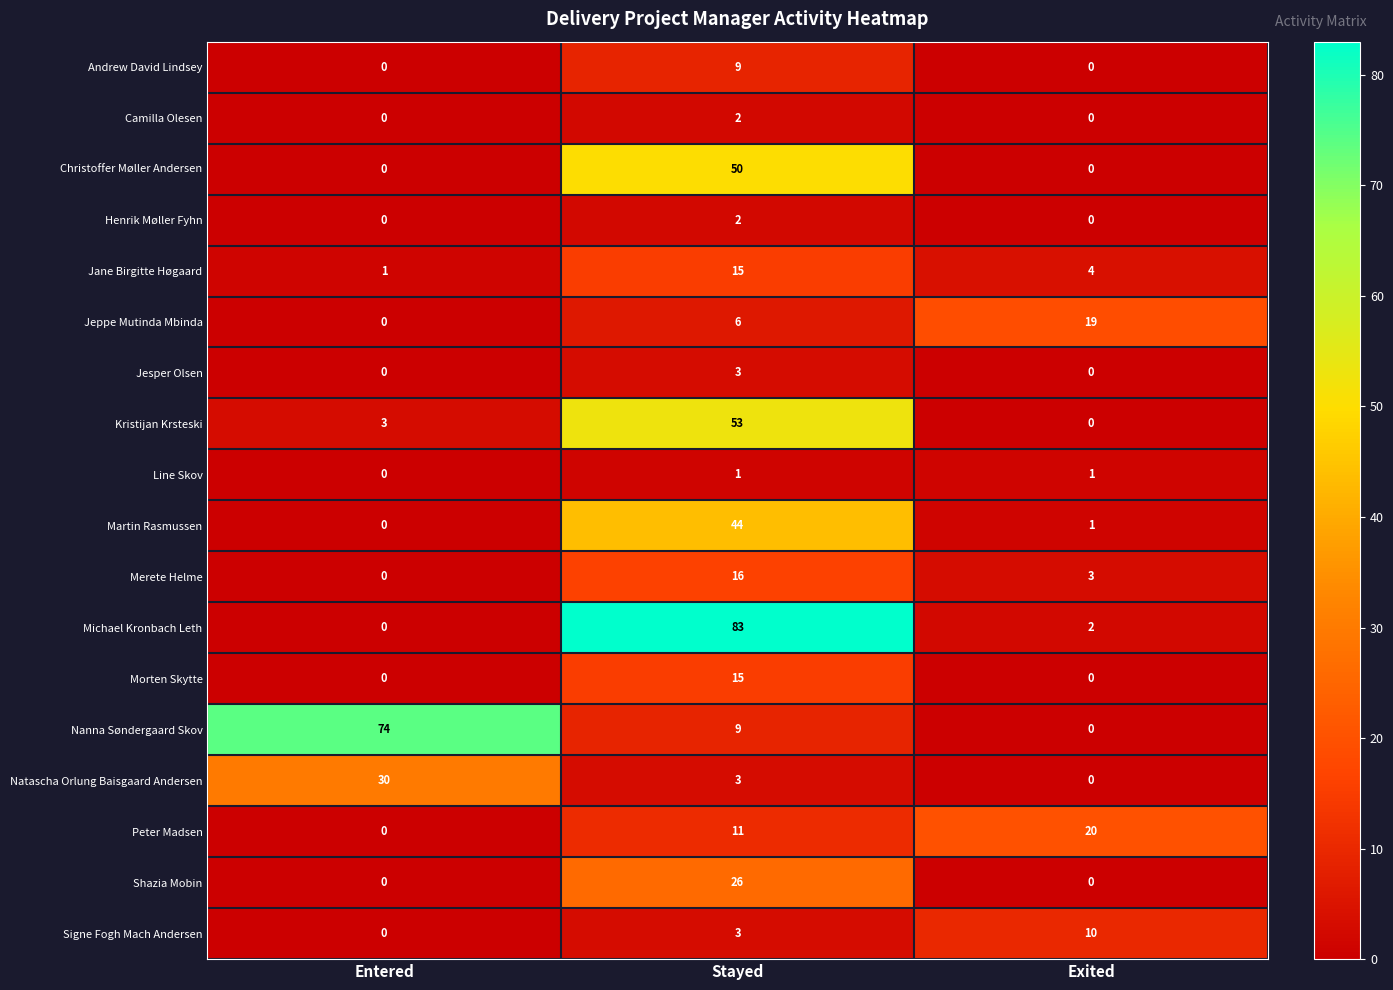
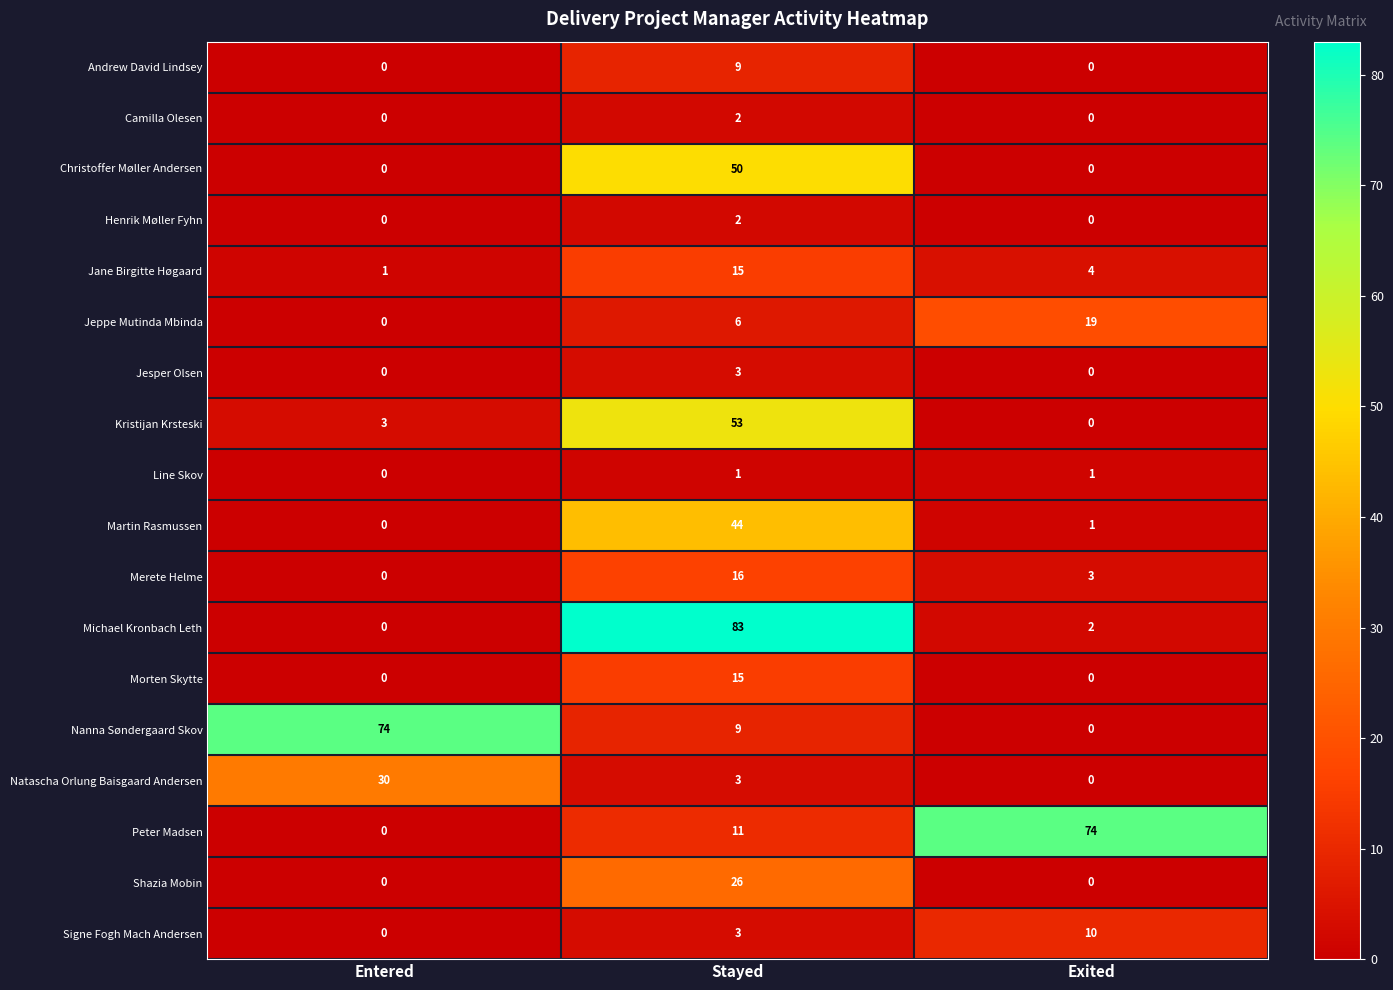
Peter Madsen, Exited: 20 -> 74
